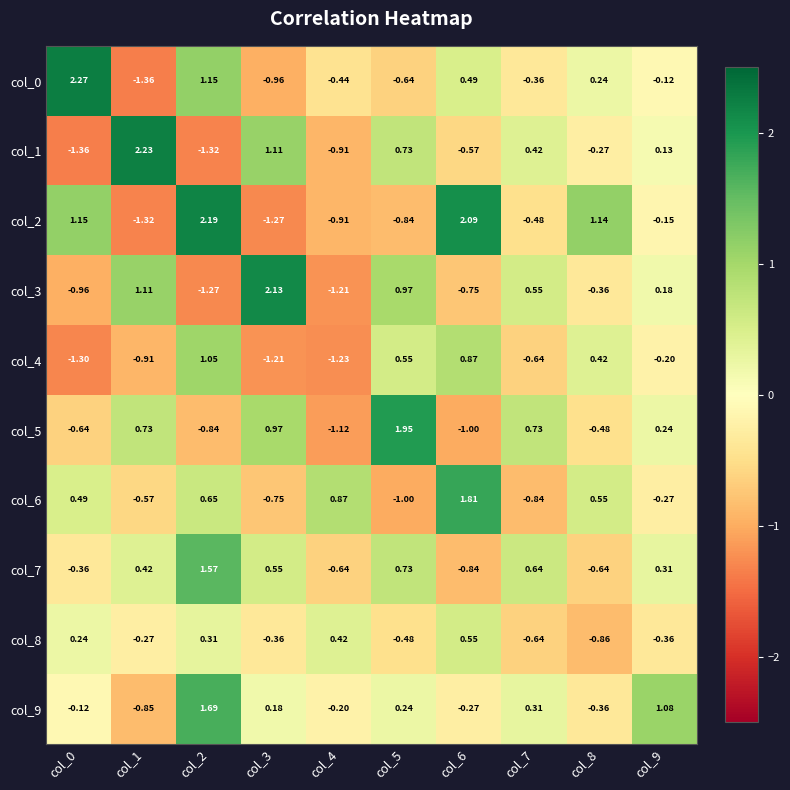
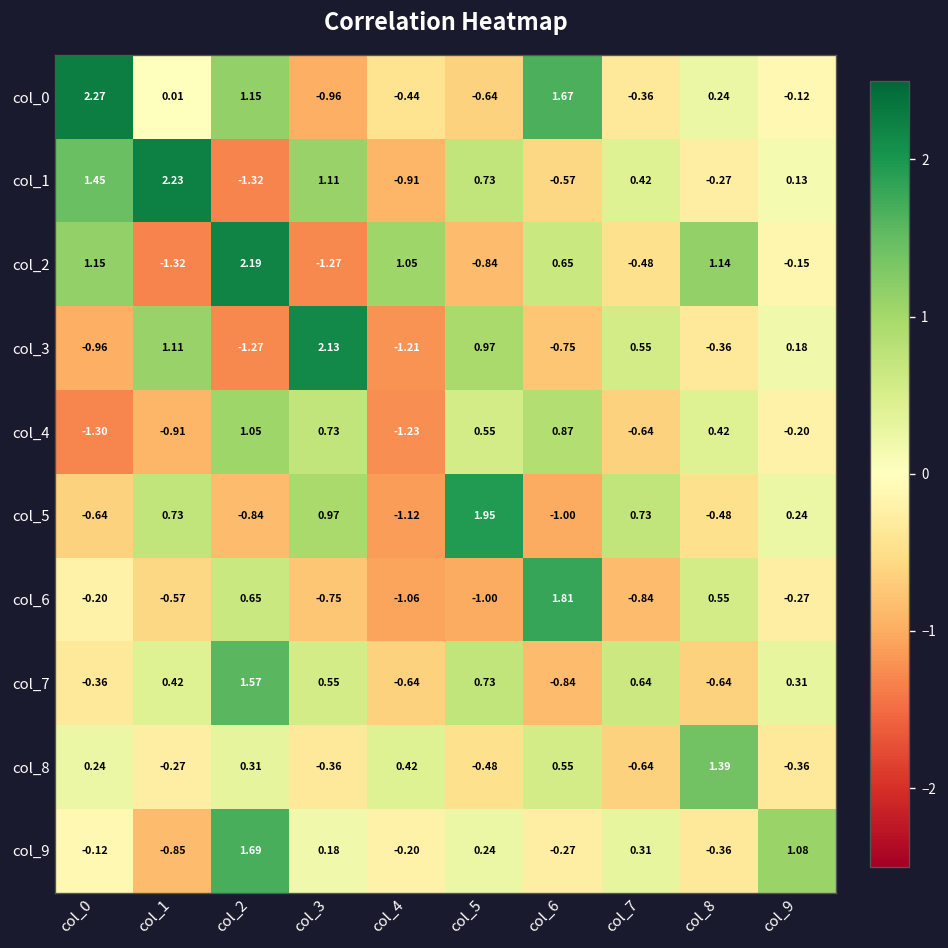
col_0, col_1: -1.36 -> 0.01
col_0, col_6: 0.49 -> 1.67
col_1, col_0: -1.36 -> 1.45
col_2, col_4: -0.91 -> 1.05
col_2, col_6: 2.09 -> 0.65
col_4, col_3: -1.21 -> 0.73
col_6, col_0: 0.49 -> -0.20
col_6, col_4: 0.87 -> -1.06
col_8, col_8: -0.86 -> 1.39
